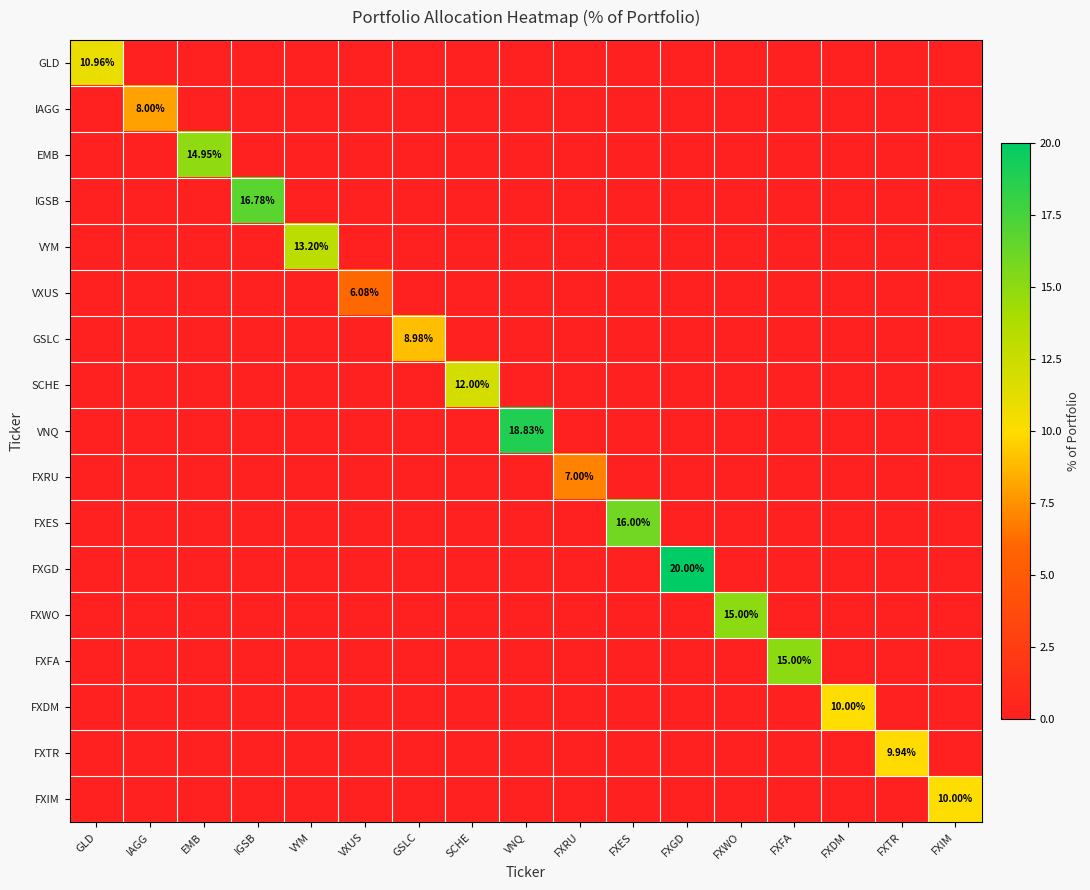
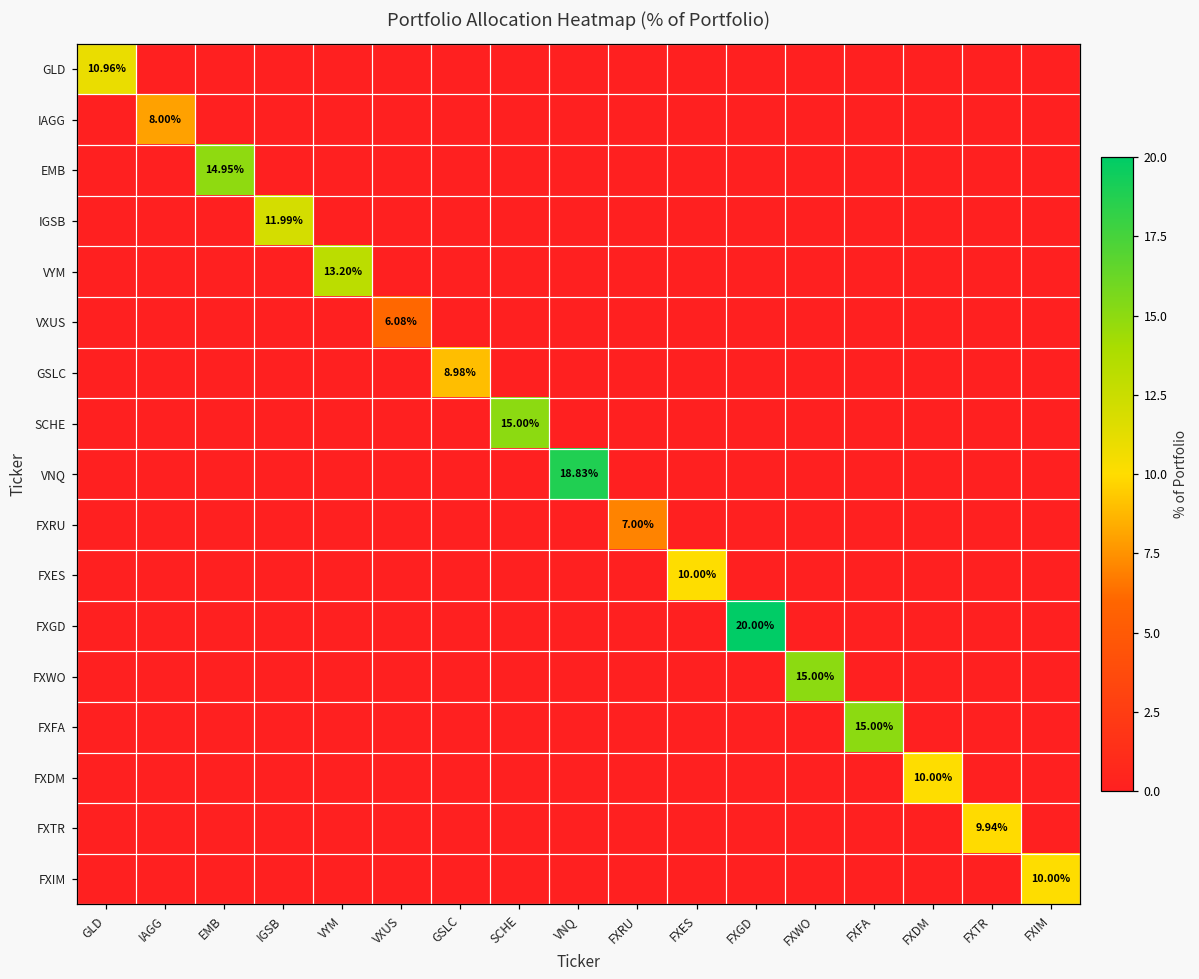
IGSB, IGSB: 16.78% -> 11.99%
SCHE, SCHE: 12.00% -> 15.00%
FXES, FXES: 16.00% -> 10.00%
